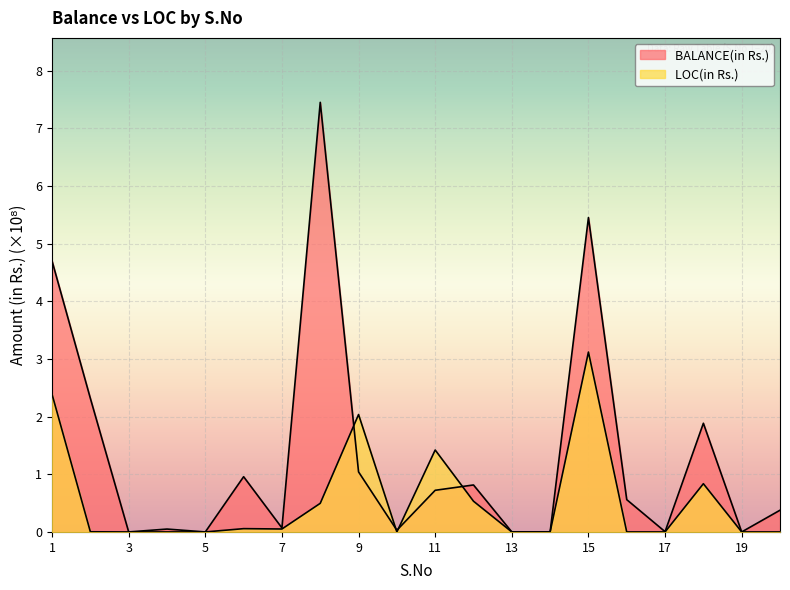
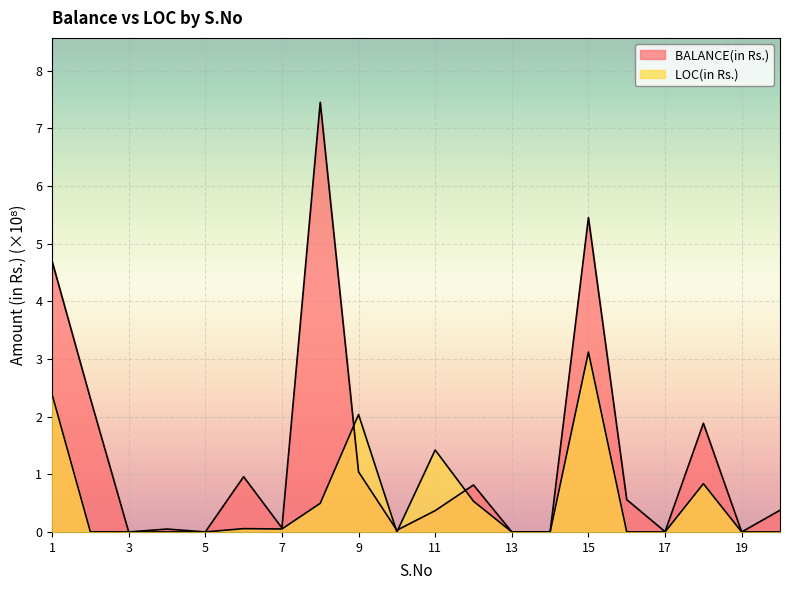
BALANCE(in Rs.), 11: 0.7 -> 0.4
